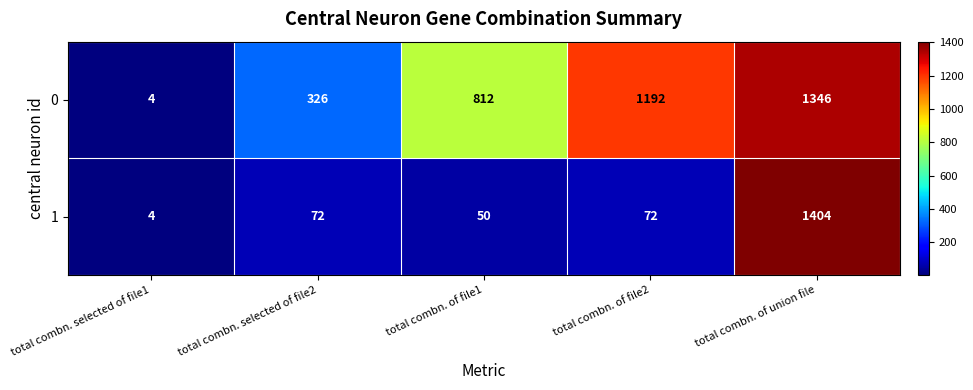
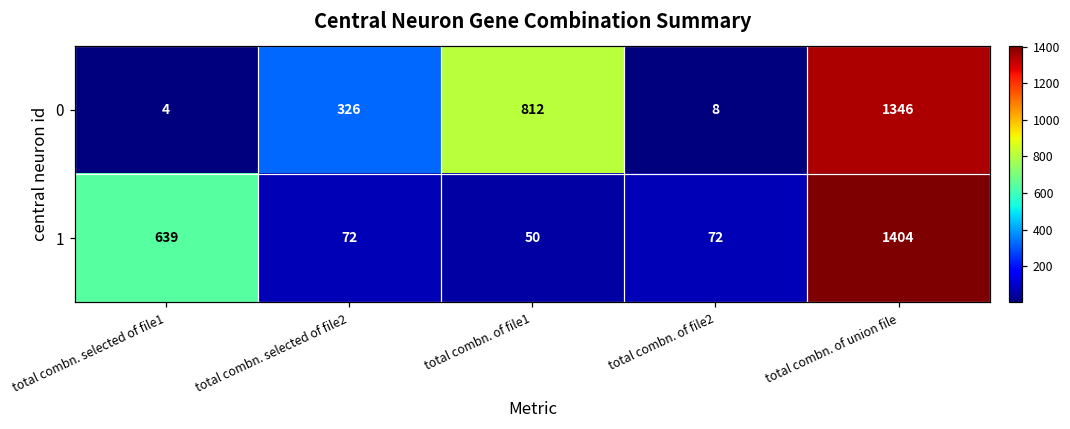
0, total combn. of file2: 1192 -> 8
1, total combn. selected of file1: 4 -> 639
